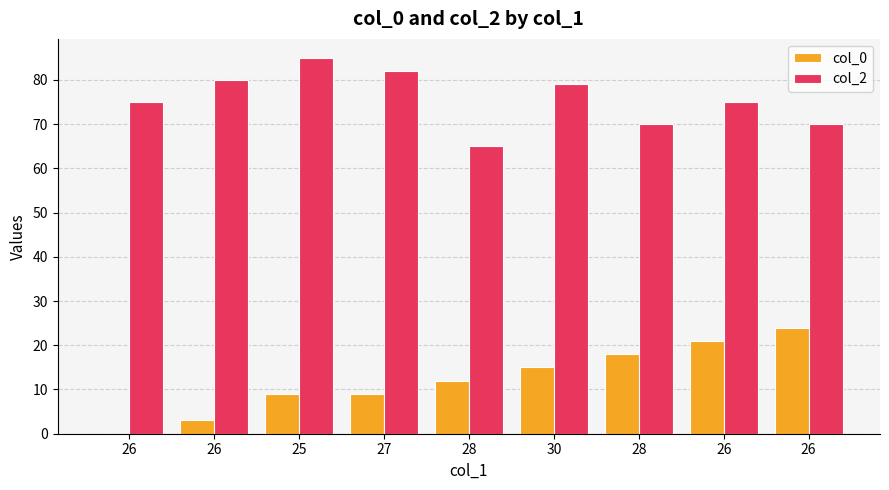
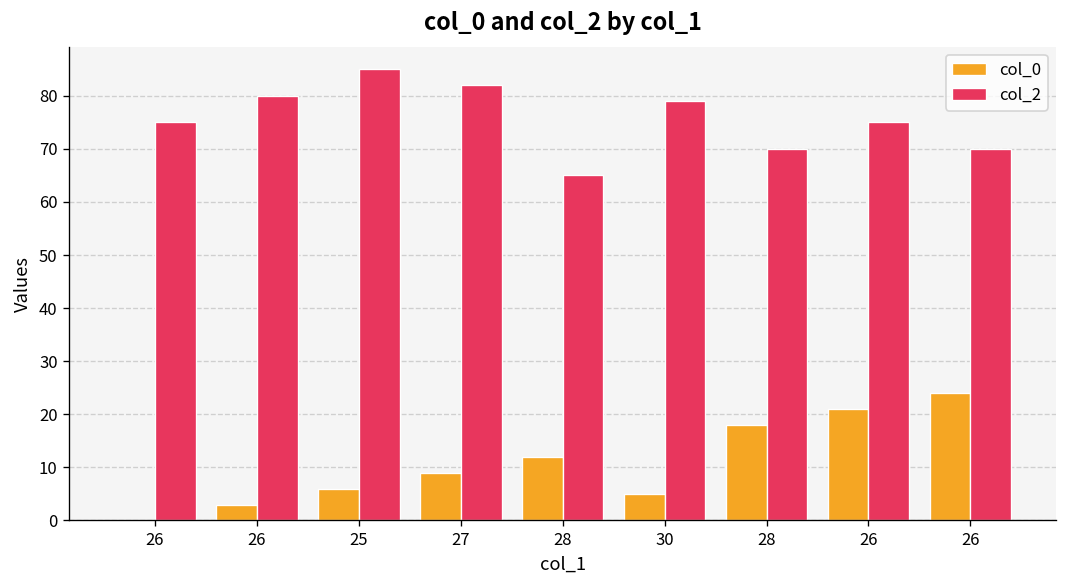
col_0, 25: 9 -> 6
col_0, 30: 15 -> 5
